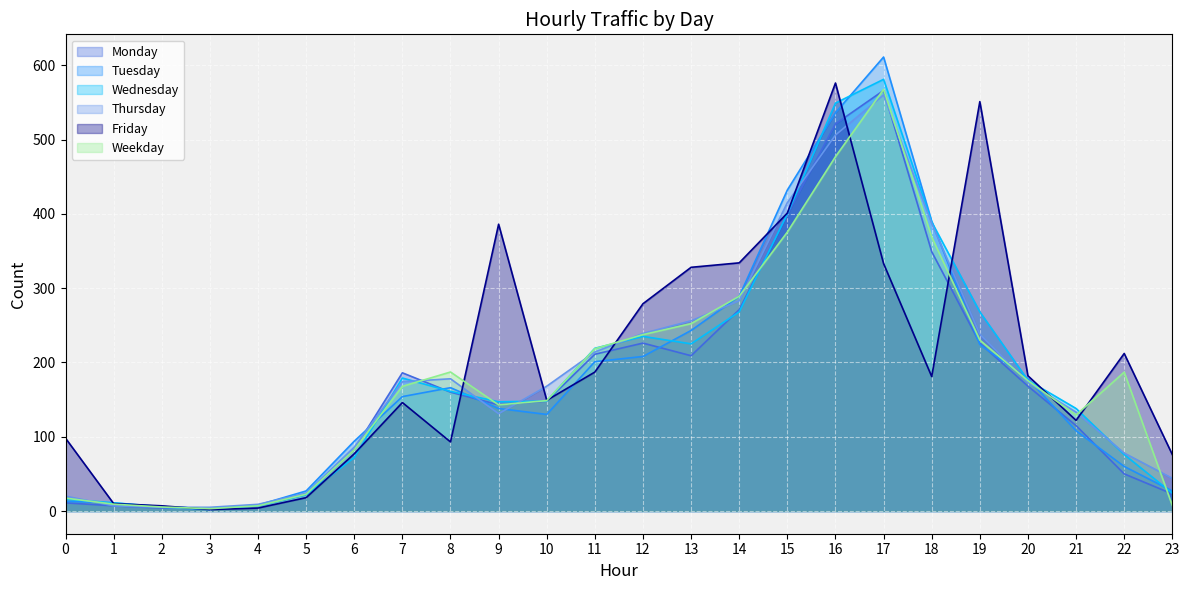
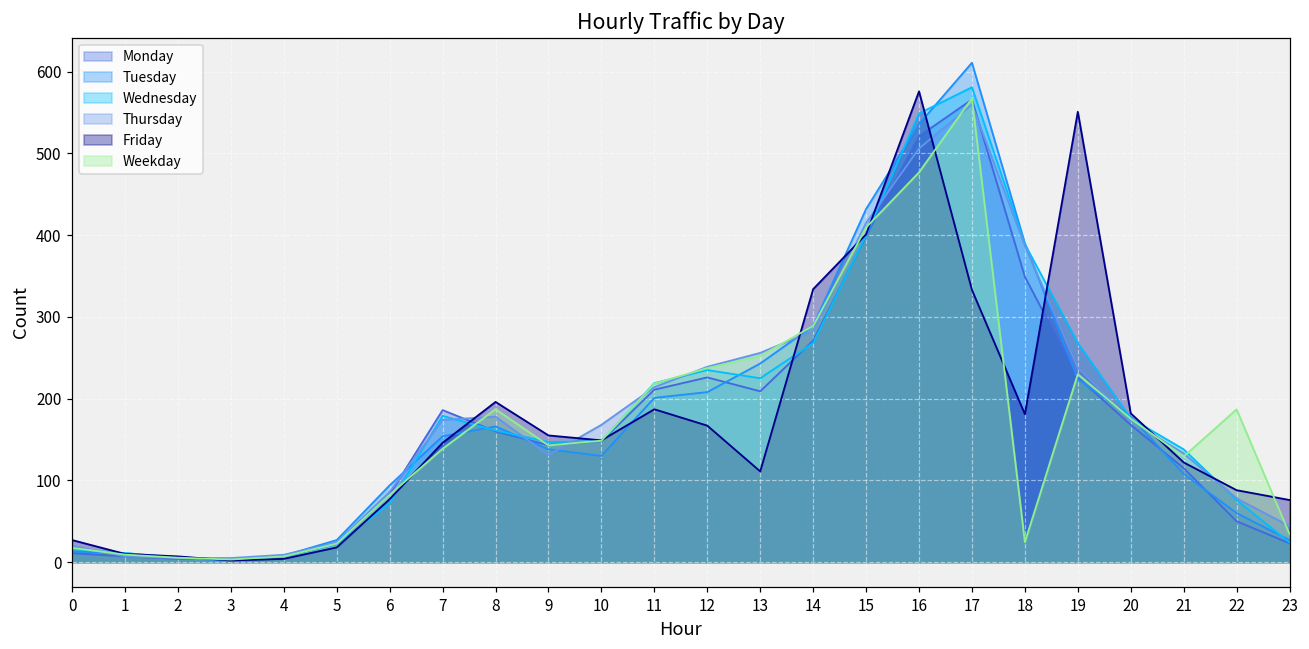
Friday, 0: 100 -> 30
Weekday, 7: 170 -> 140
Friday, 8: 90 -> 200
Friday, 9: 390 -> 160
Friday, 12: 280 -> 170
Friday, 13: 330 -> 110
Weekday, 15: 380 -> 410
Weekday, 18: 370 -> 20
Friday, 22: 210 -> 90
Weekday, 23: 10 -> 30
